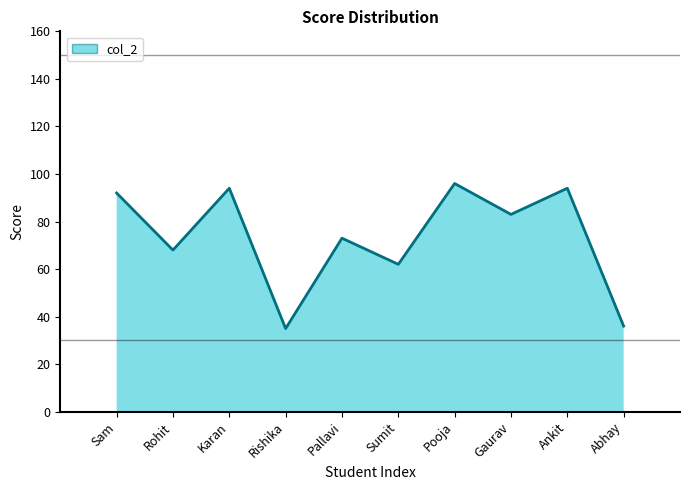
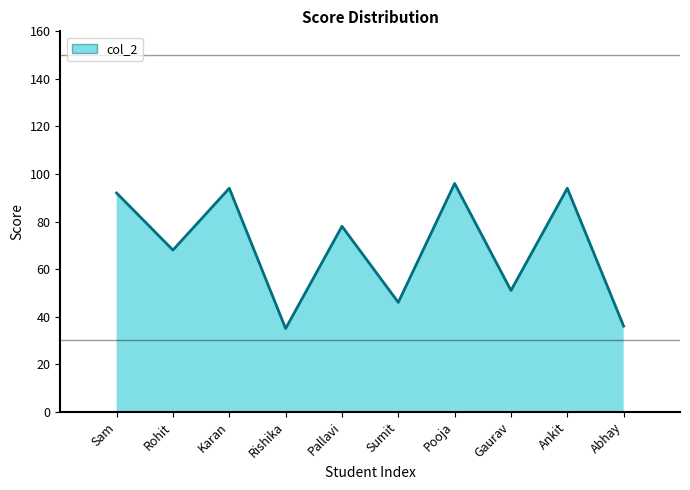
Pallavi: 73 -> 78
Sumit: 62 -> 46
Gaurav: 83 -> 51
